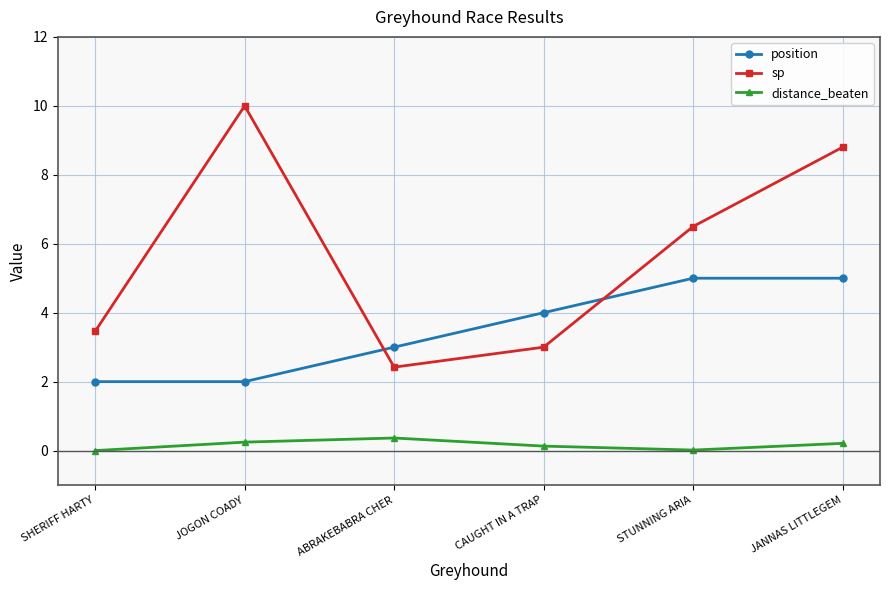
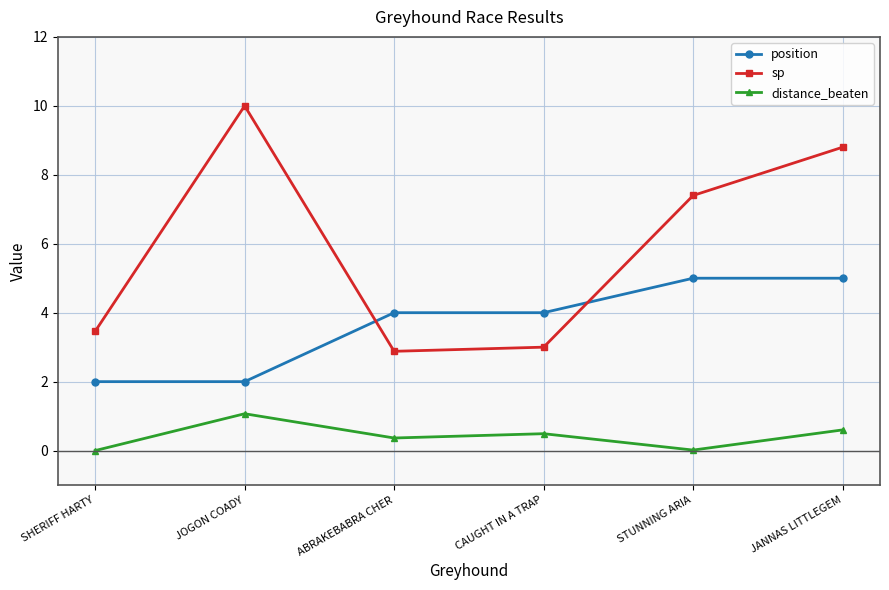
distance_beaten, JOGON COADY: 0.2 -> 1.1
position, ABRAKEBABRA CHER: 3 -> 4
sp, ABRAKEBABRA CHER: 2.4 -> 2.9
distance_beaten, CAUGHT IN A TRAP: 0.1 -> 0.5
sp, STUNNING ARIA: 6.5 -> 7.4
distance_beaten, JANNAS LITTLEGEM: 0.2 -> 0.6
